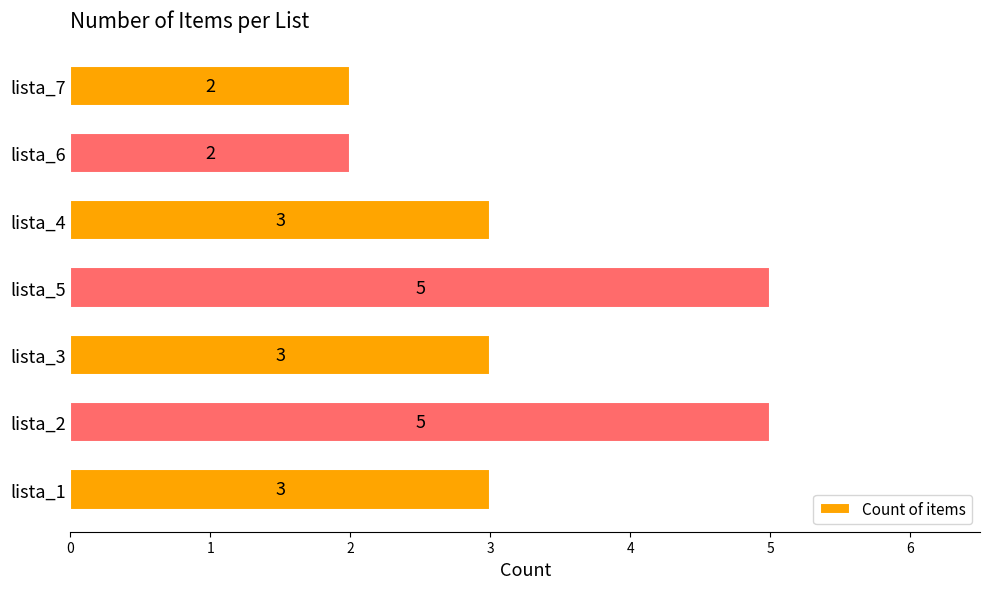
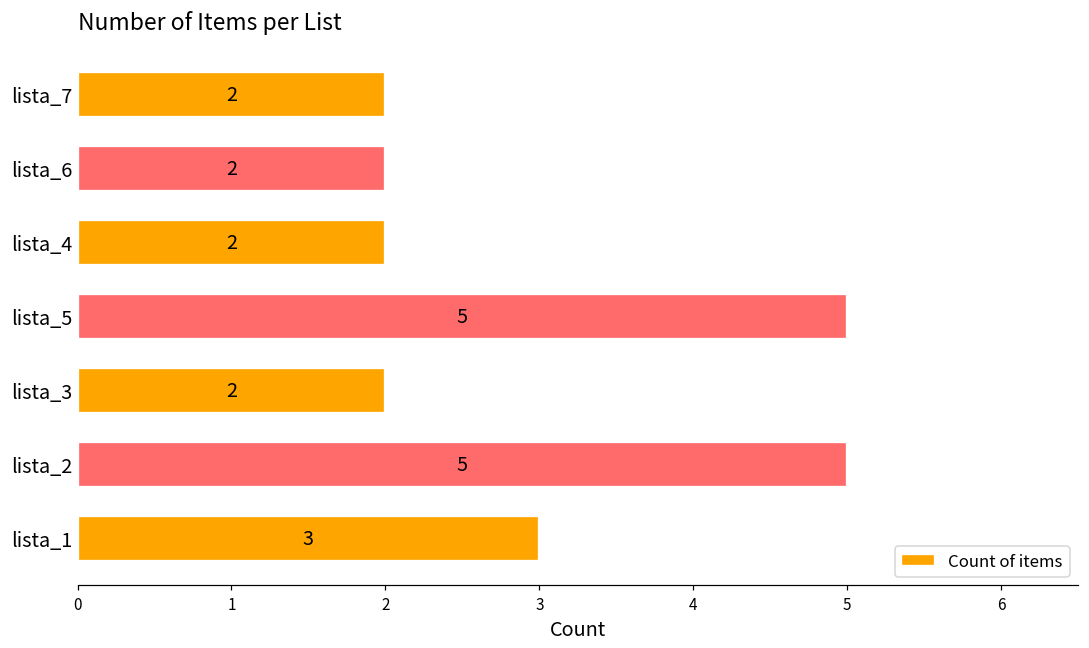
lista_4: 3 -> 2
lista_3: 3 -> 2
